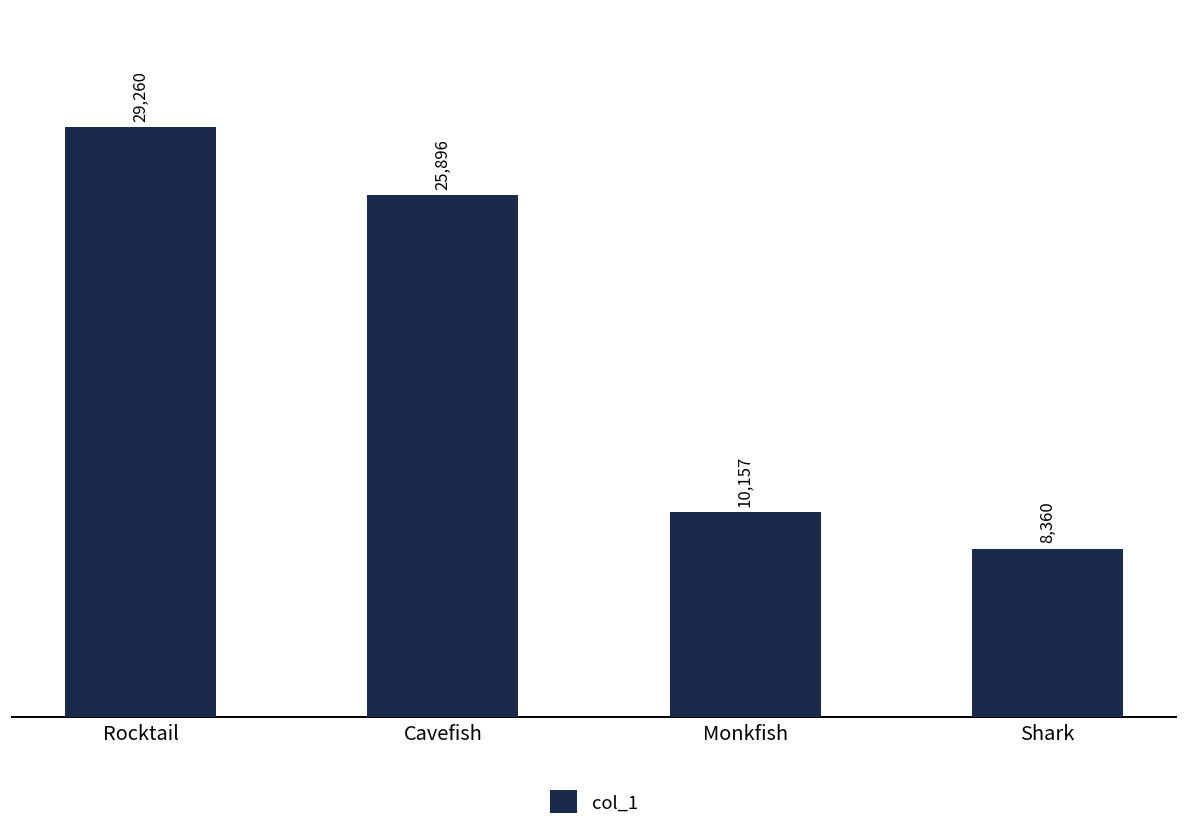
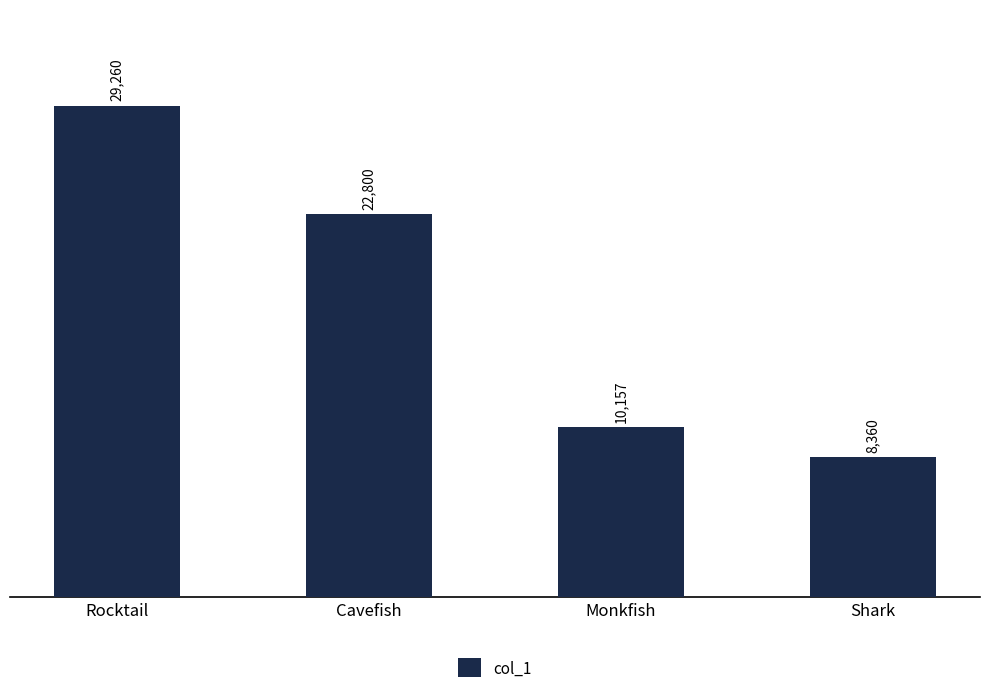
Cavefish: 25,896 -> 22,800
